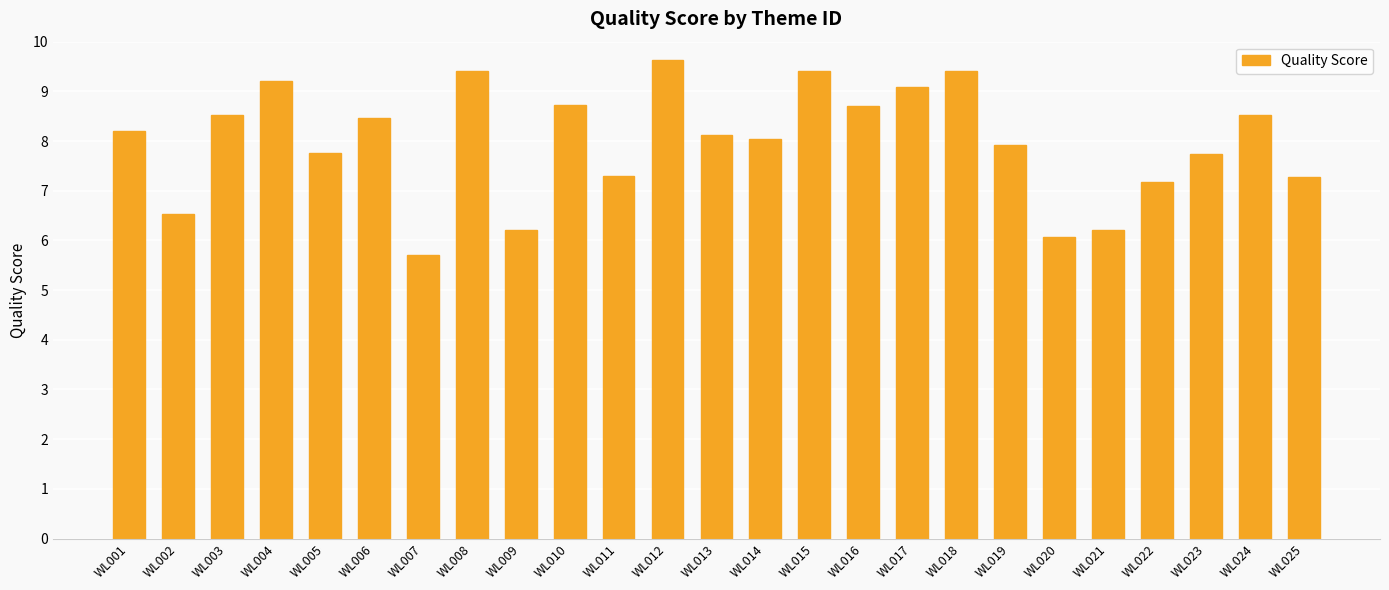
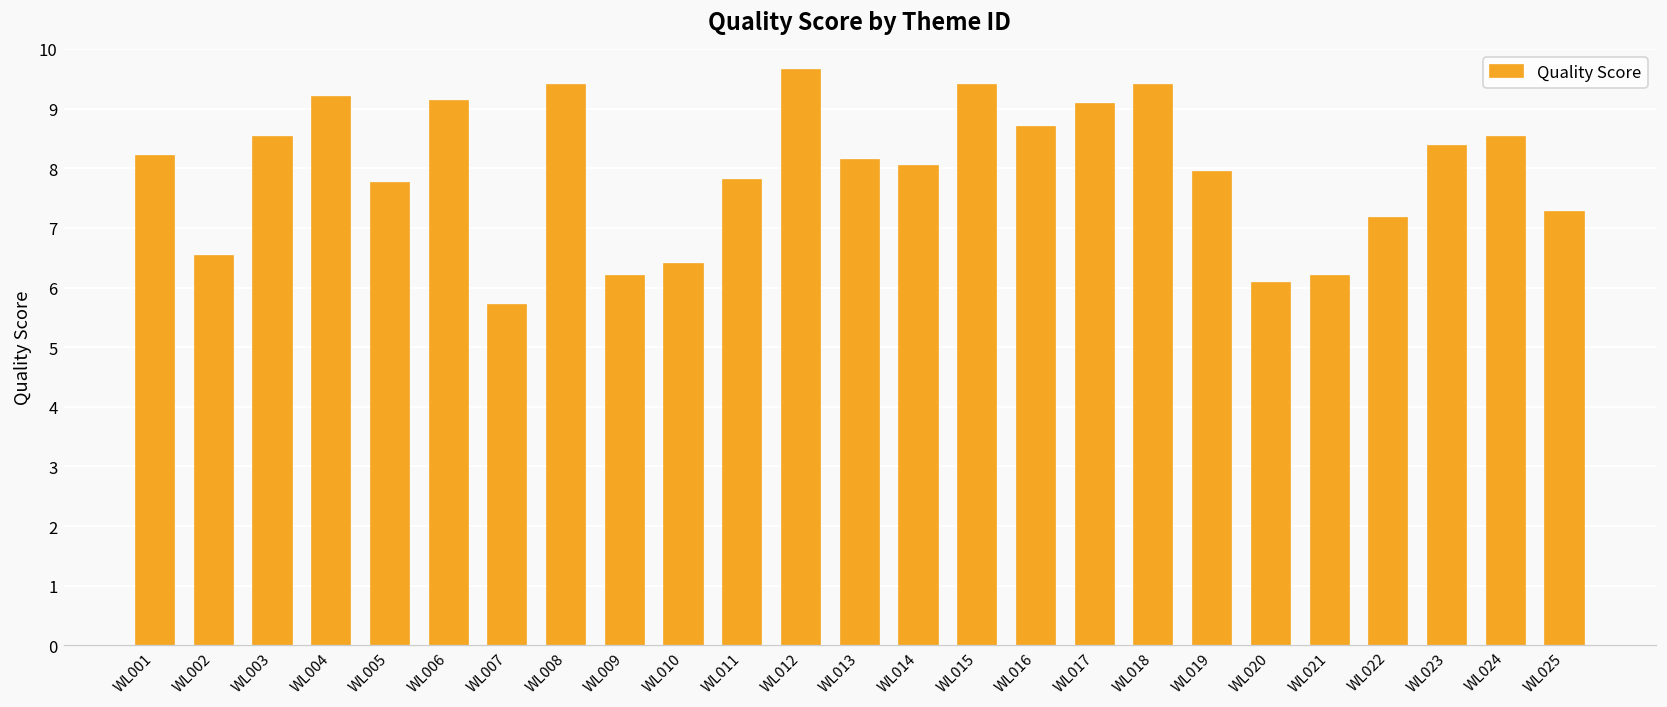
WL006: 8.5 -> 9.1
WL010: 8.7 -> 6.4
WL011: 7.3 -> 7.8
WL023: 7.7 -> 8.4
